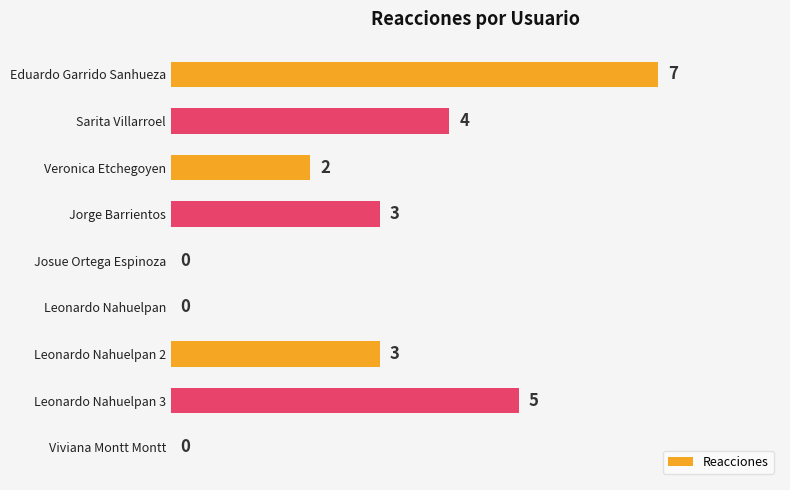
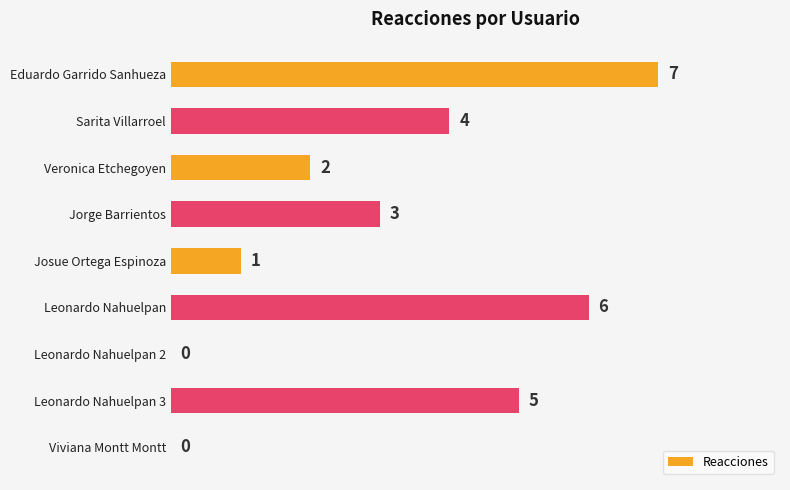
Josue Ortega Espinoza: 0 -> 1
Leonardo Nahuelpan: 0 -> 6
Leonardo Nahuelpan 2: 3 -> 0
